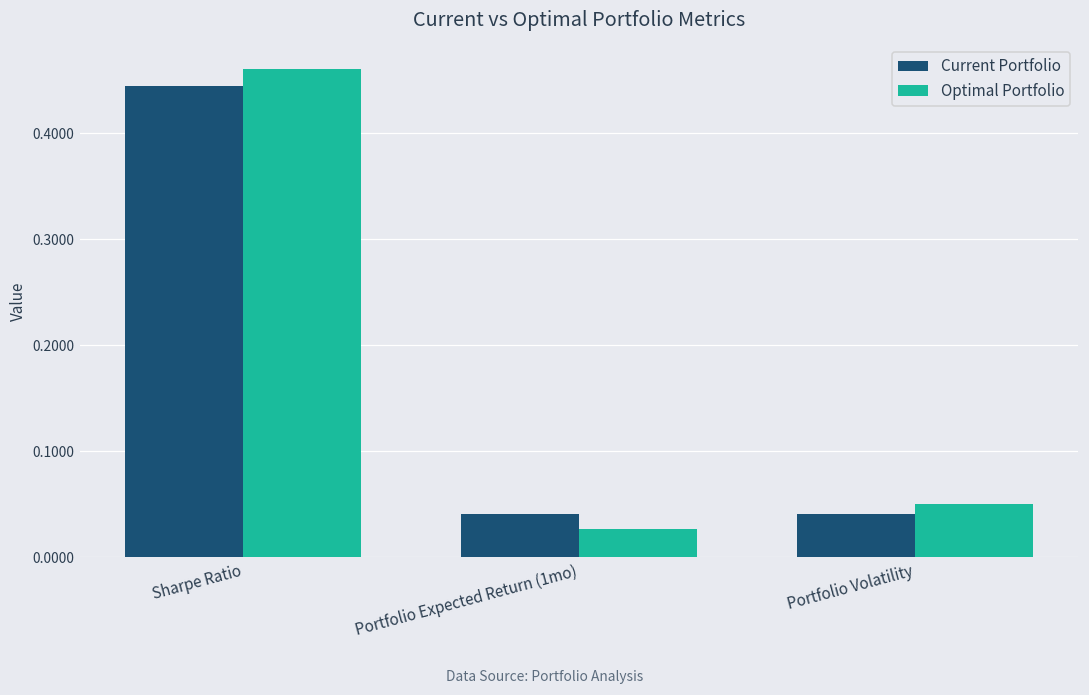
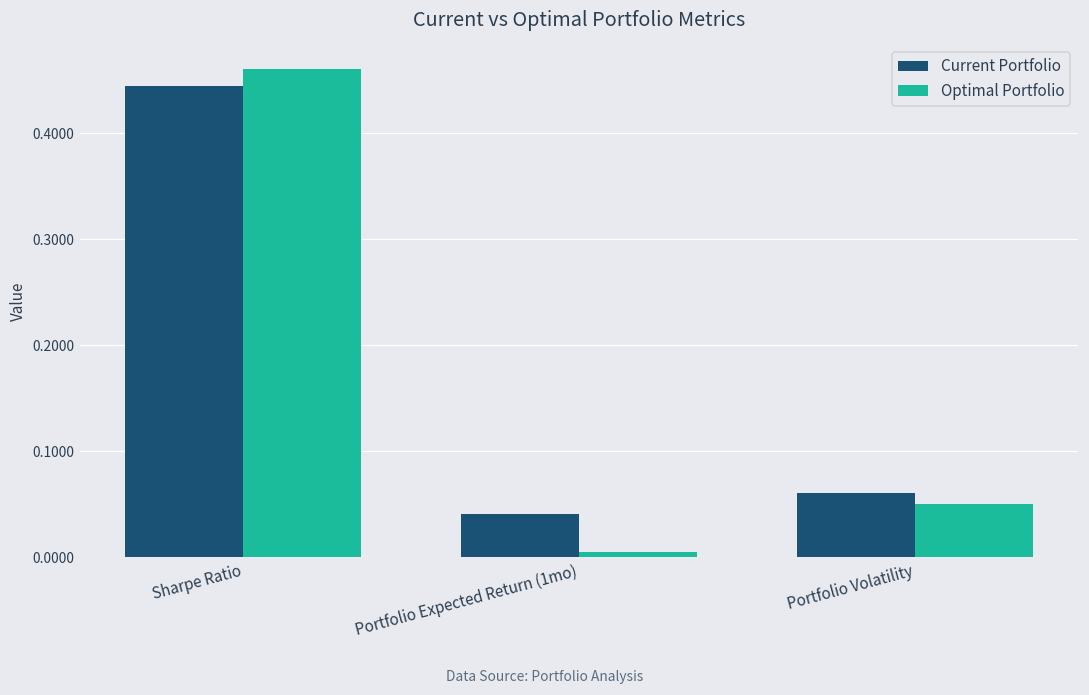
Optimal Portfolio, Portfolio Expected Return (1mo): 0.03 -> 0.00
Current Portfolio, Portfolio Volatility: 0.04 -> 0.06
